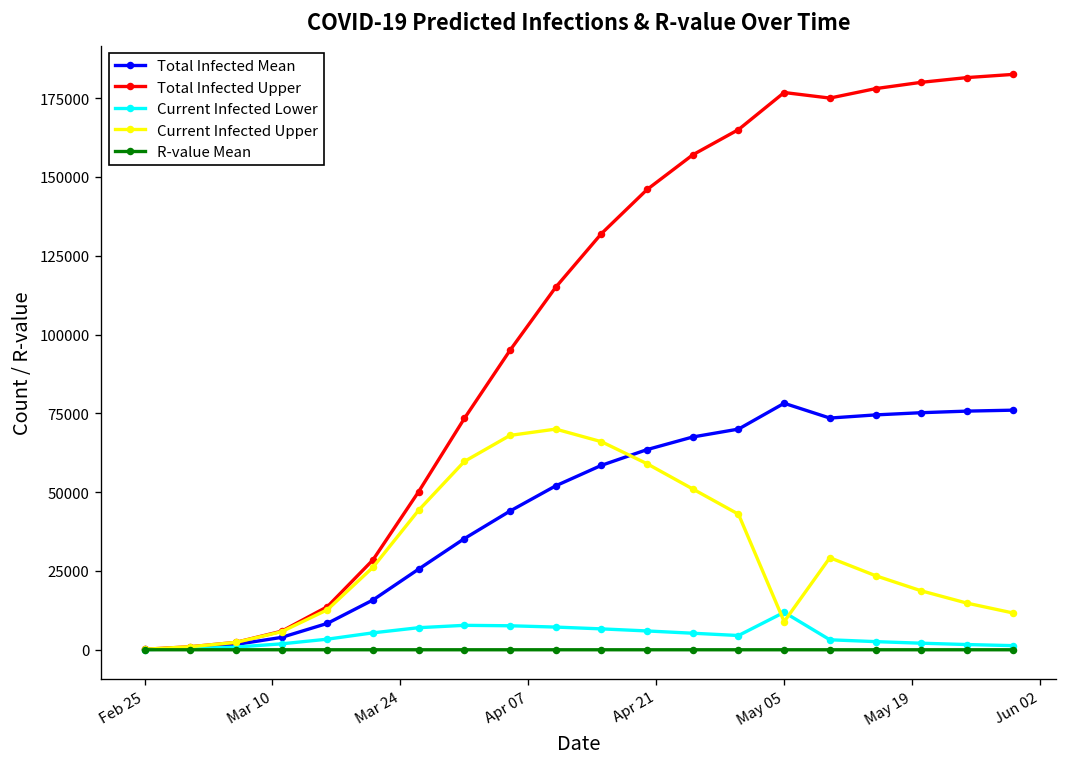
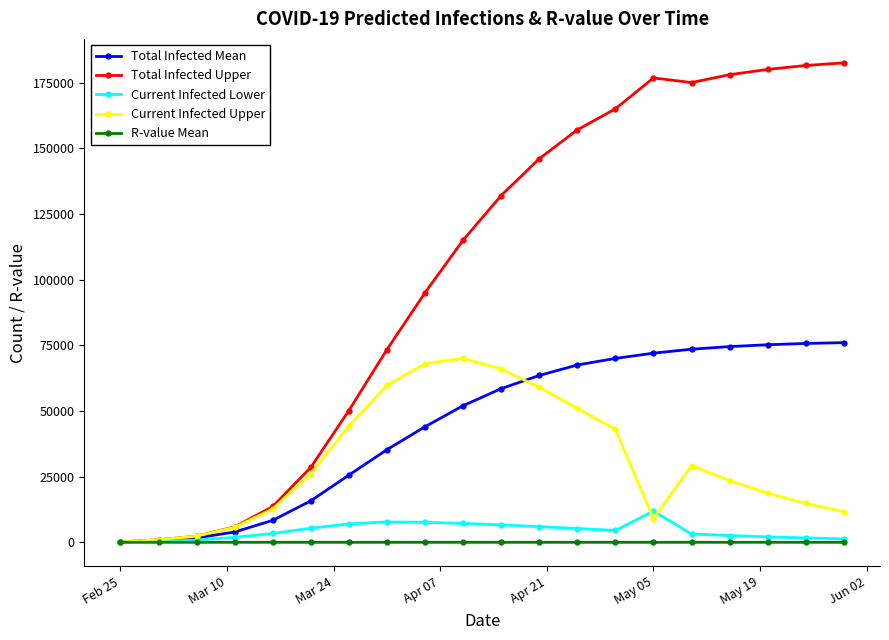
Total Infected Mean, May 05: 78000 -> 72000
